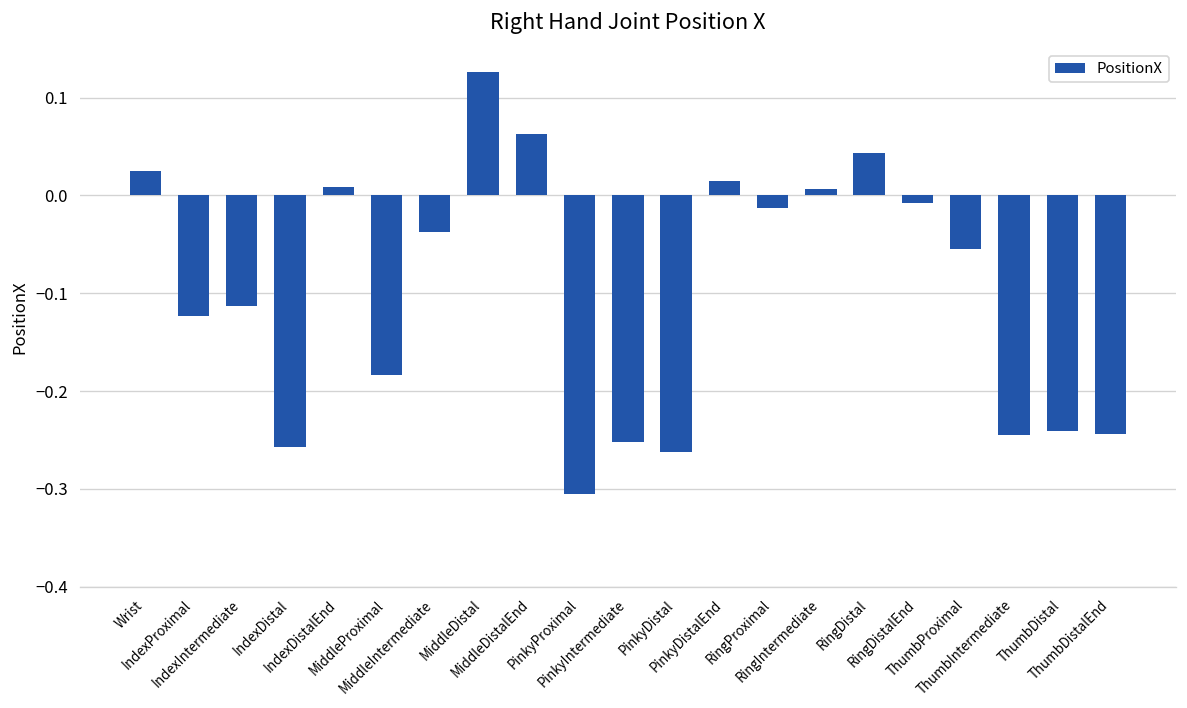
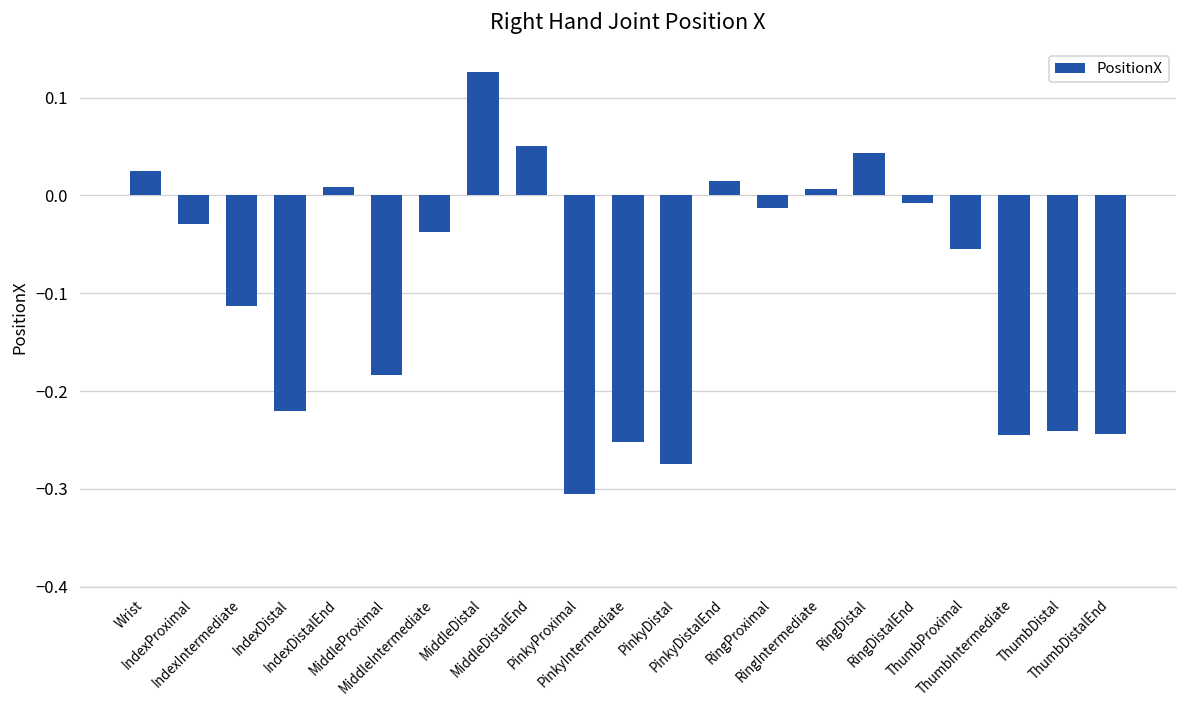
IndexProximal: -0.12 -> -0.03
IndexDistal: -0.26 -> -0.22
MiddleDistalEnd: 0.06 -> 0.05
PinkyDistal: -0.26 -> -0.27
